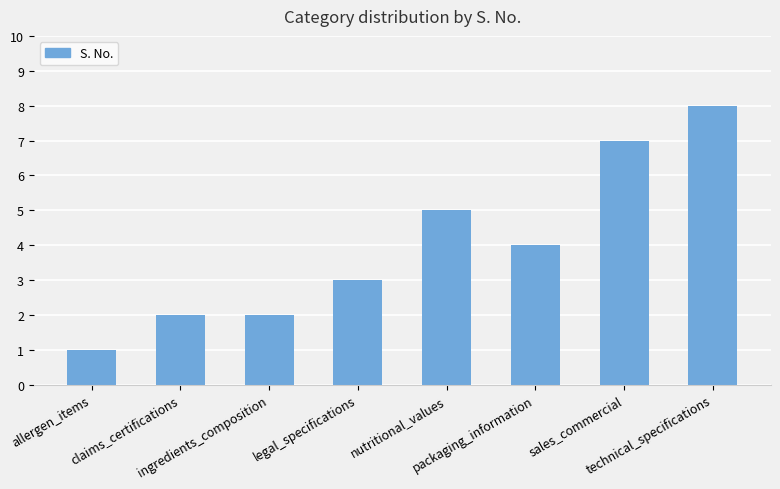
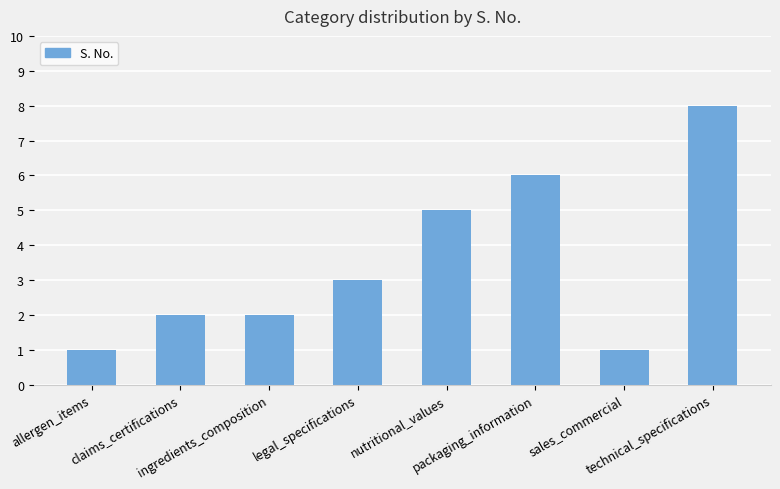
packaging_information: 4 -> 6
sales_commercial: 7 -> 1
